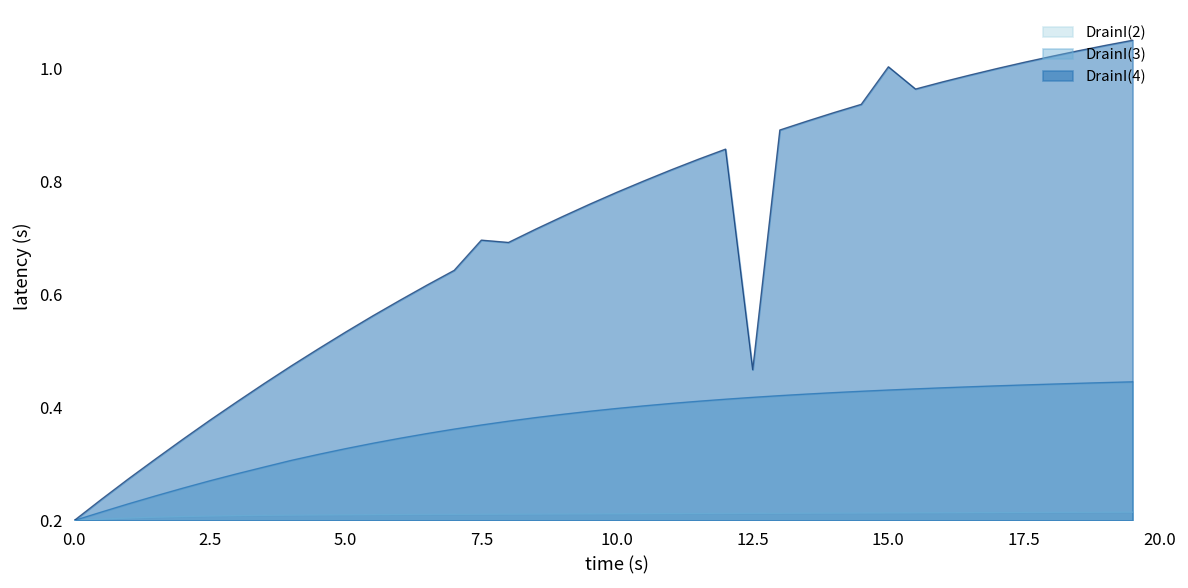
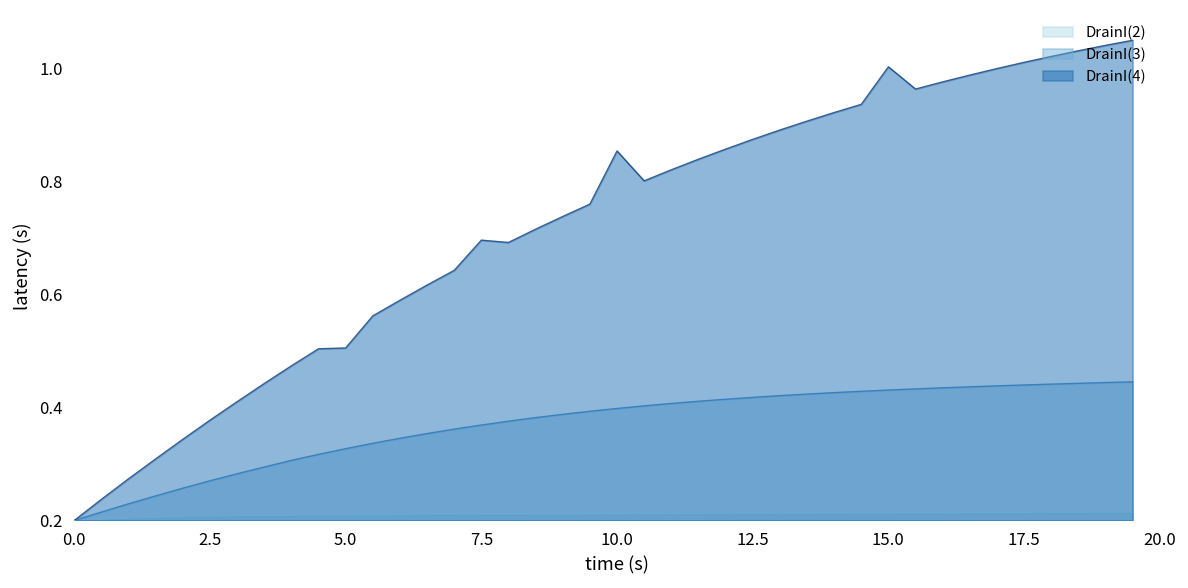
DrainI(4), 5.0: 0.53 -> 0.51
DrainI(4), 10.0: 0.78 -> 0.85
DrainI(4), 12.5: 0.47 -> 0.87
